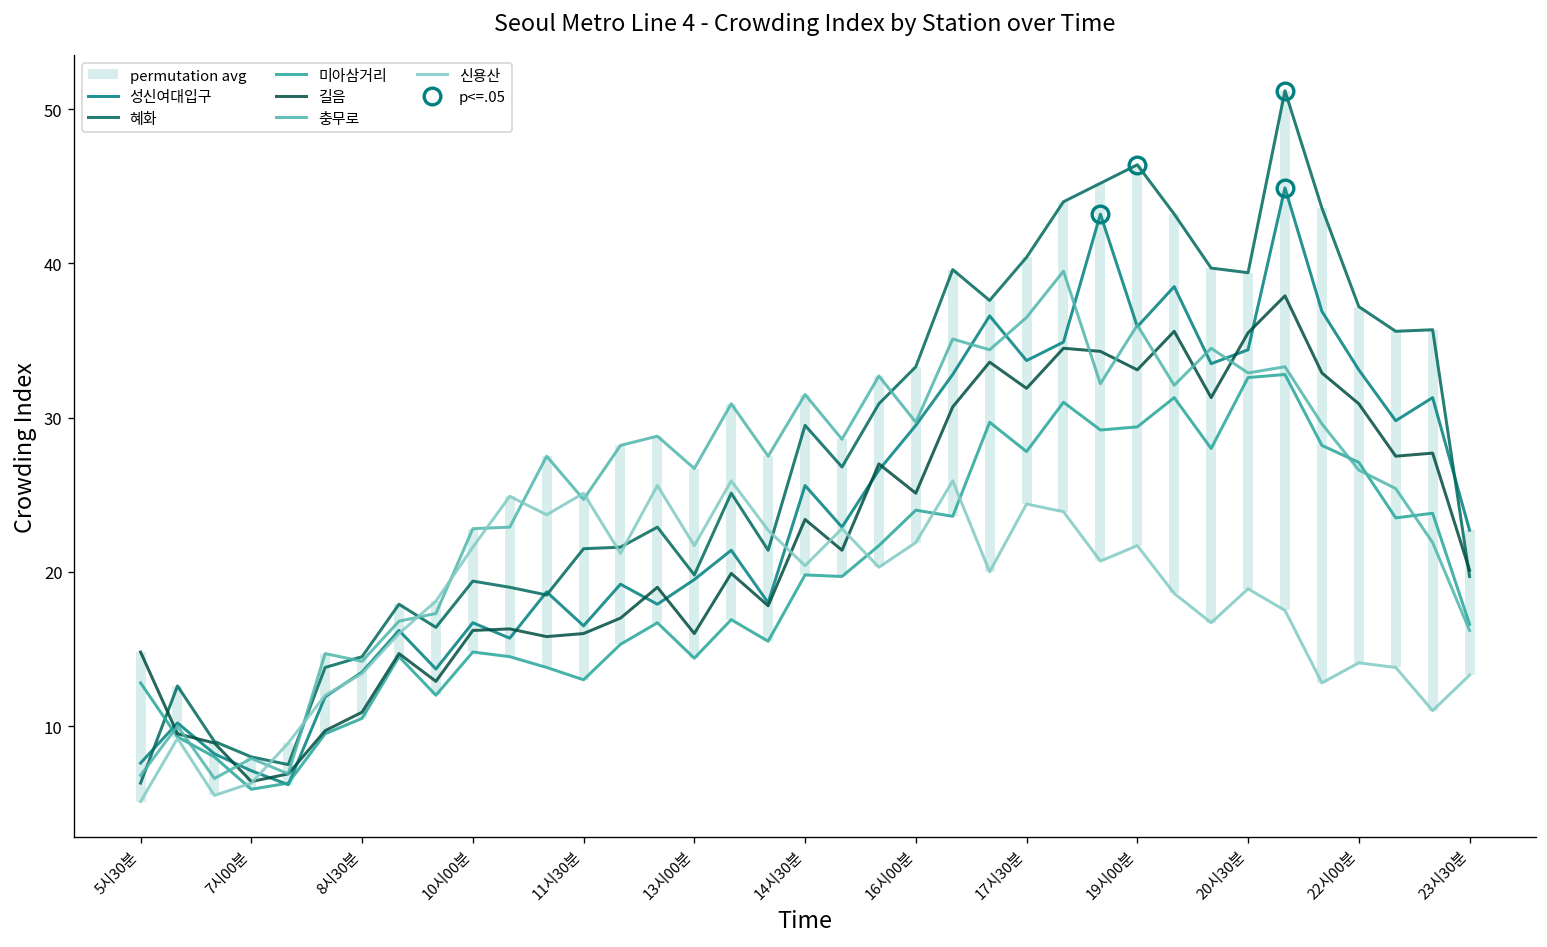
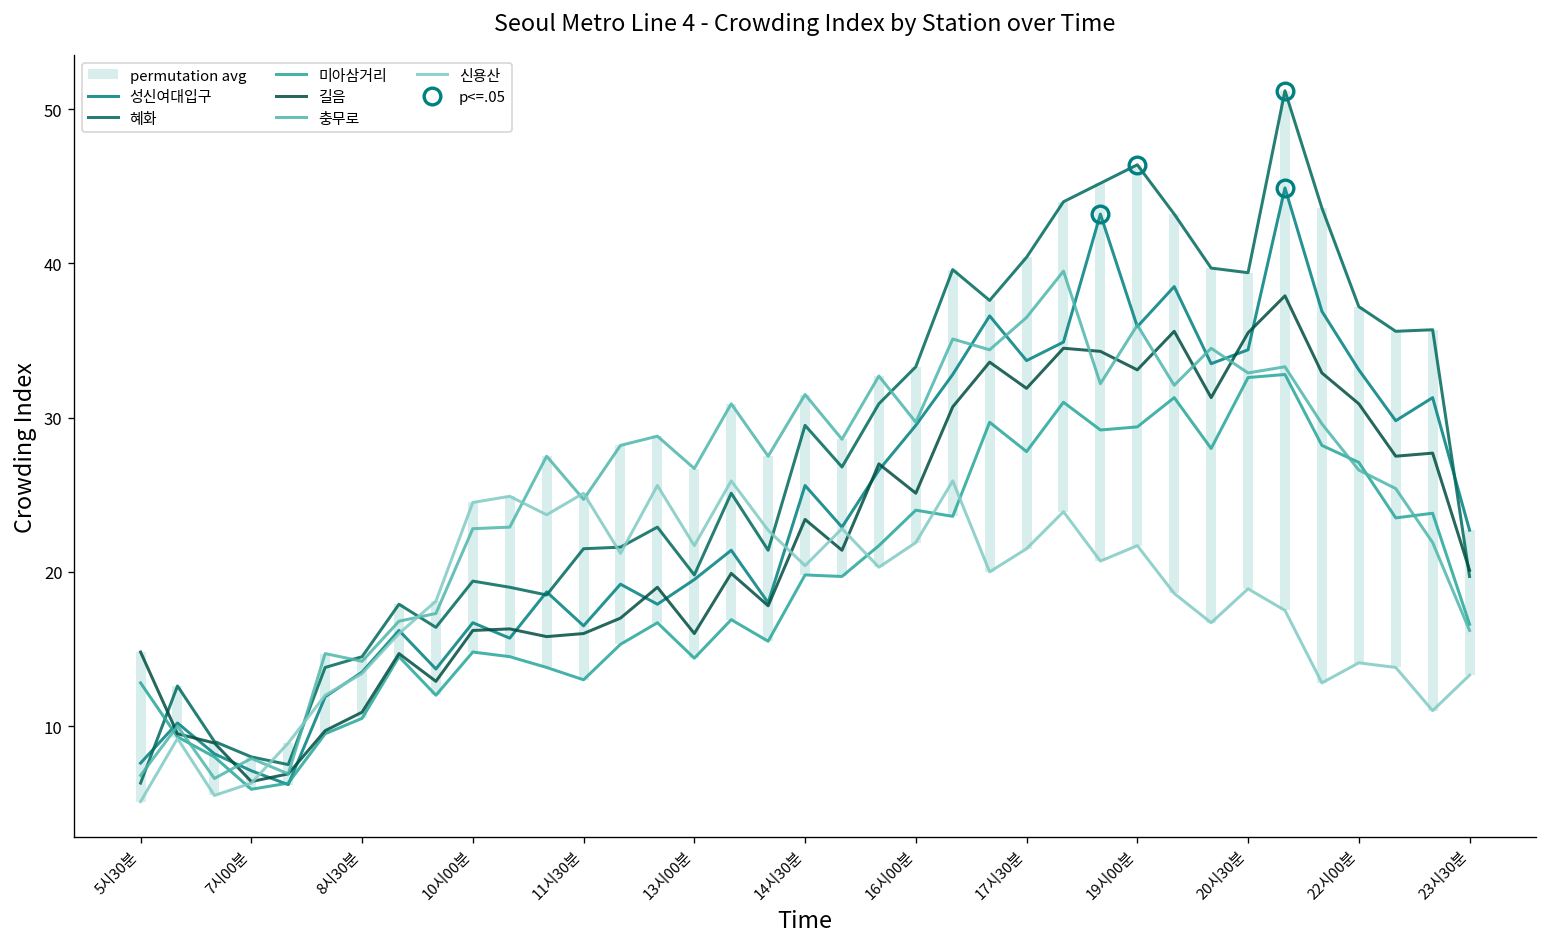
신용산, 10시00분: 21.6 -> 24.5
신용산, 17시30분: 24.4 -> 21.5
